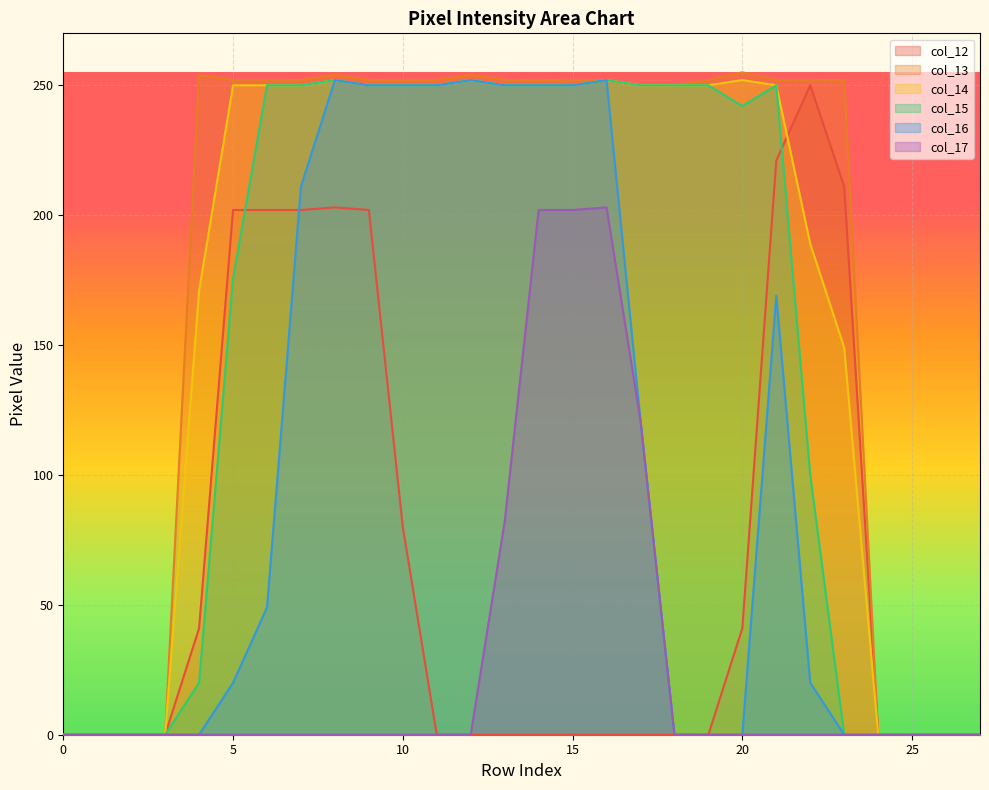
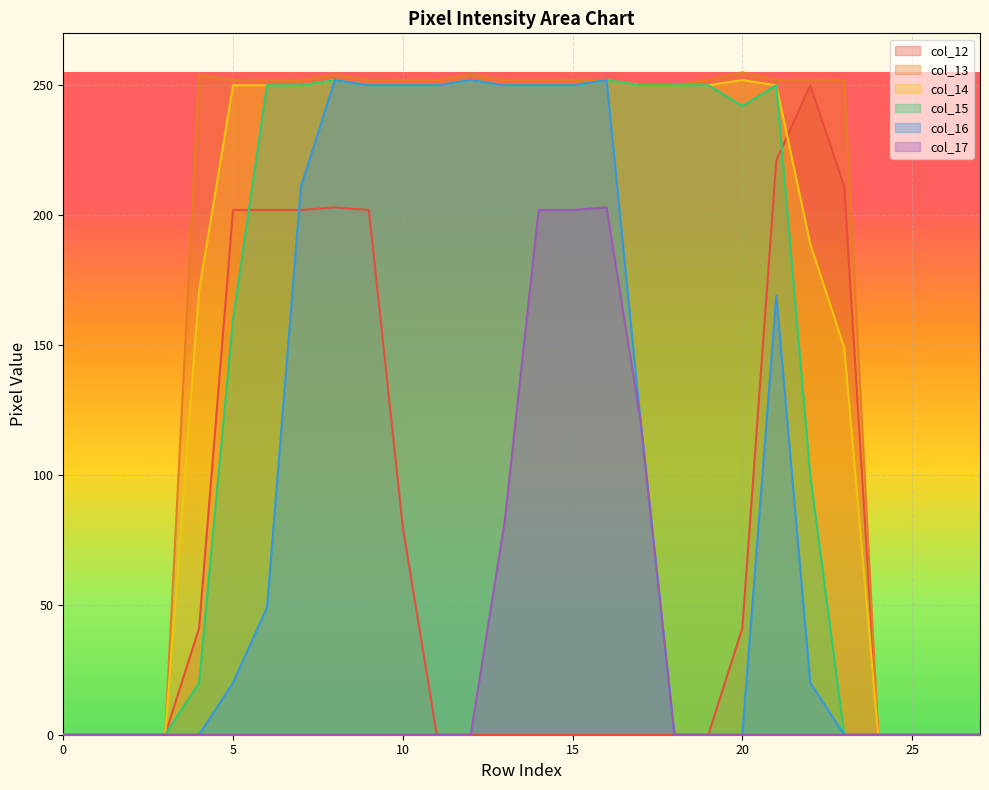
col_15, 5: 176 -> 160
